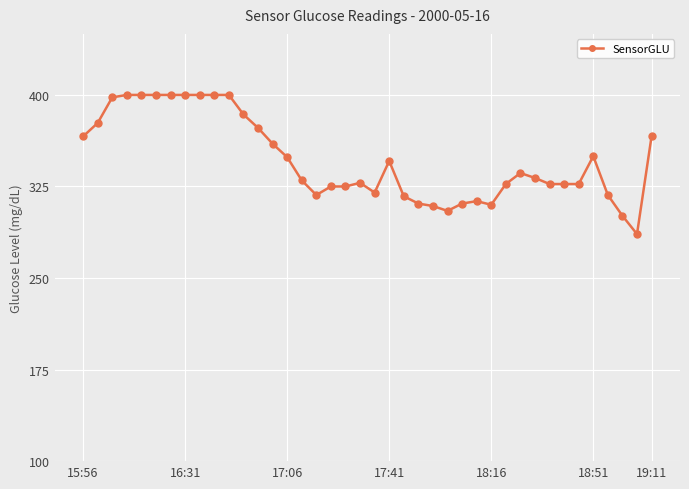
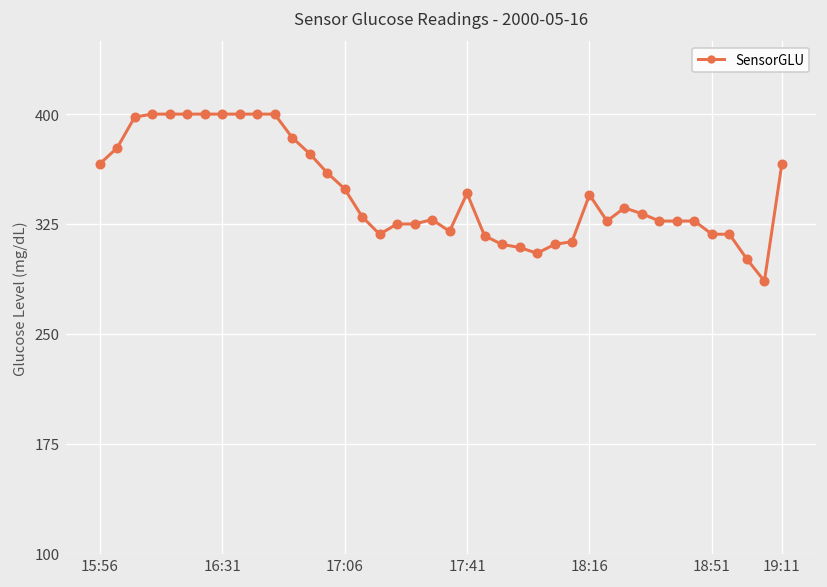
18:16: 310 -> 345
18:51: 350 -> 318
